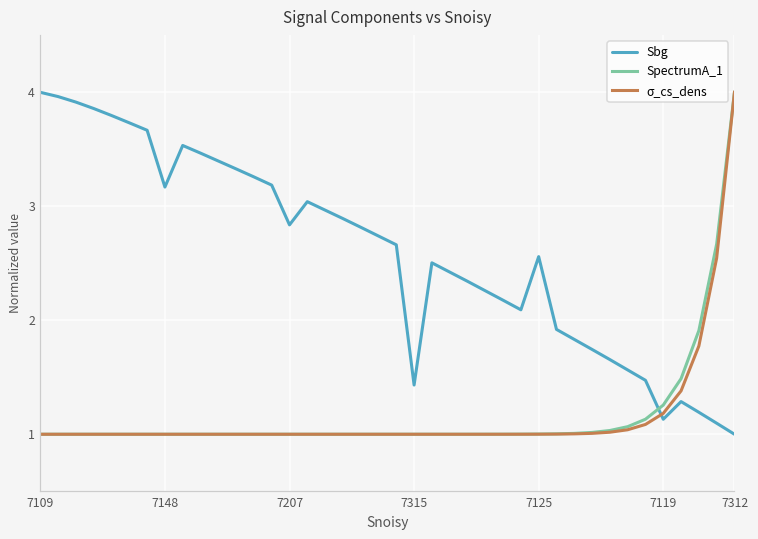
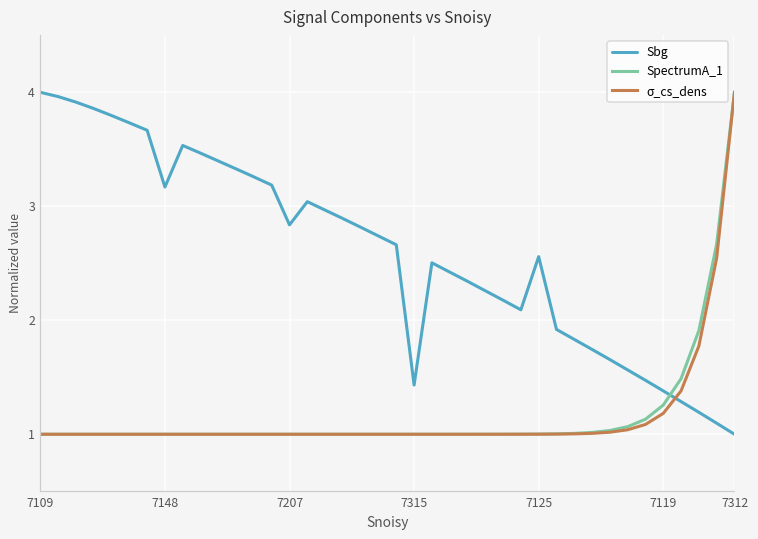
Sbg, 7119: 1.13 -> 1.38
